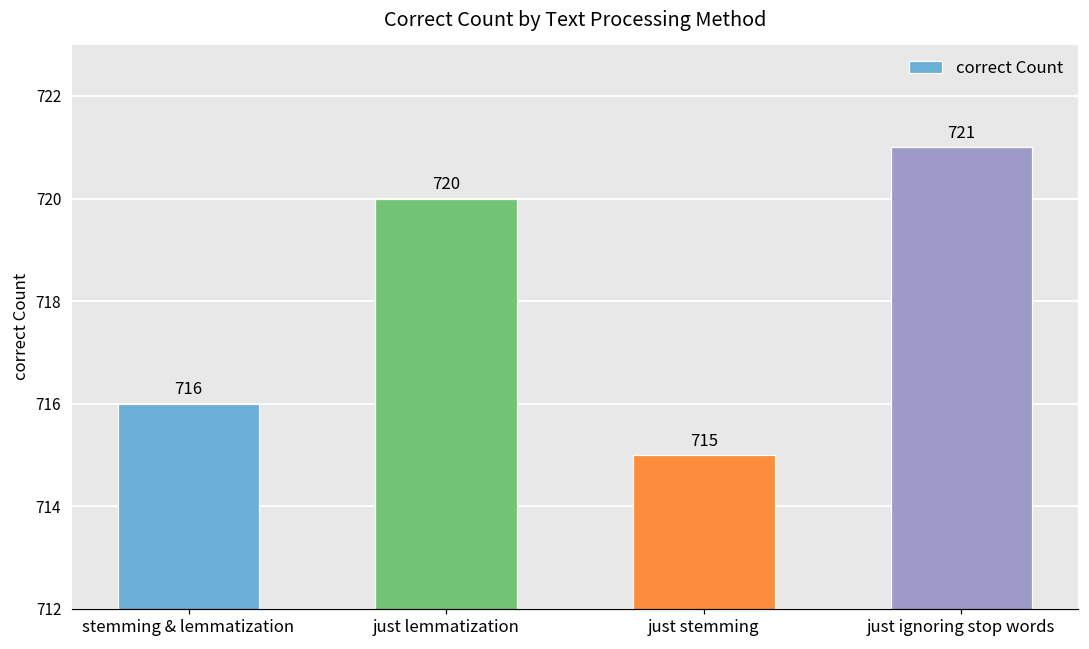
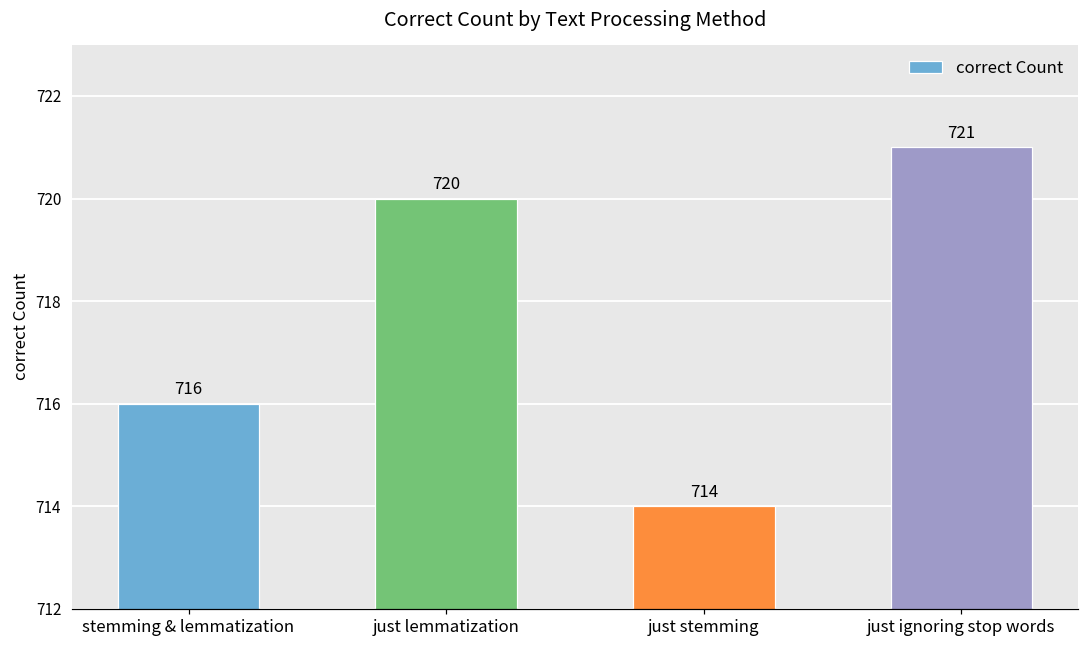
just stemming: 715 -> 714
